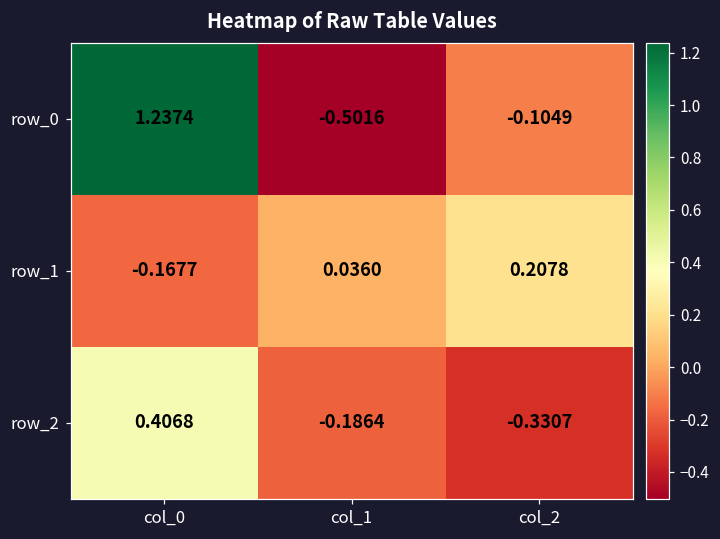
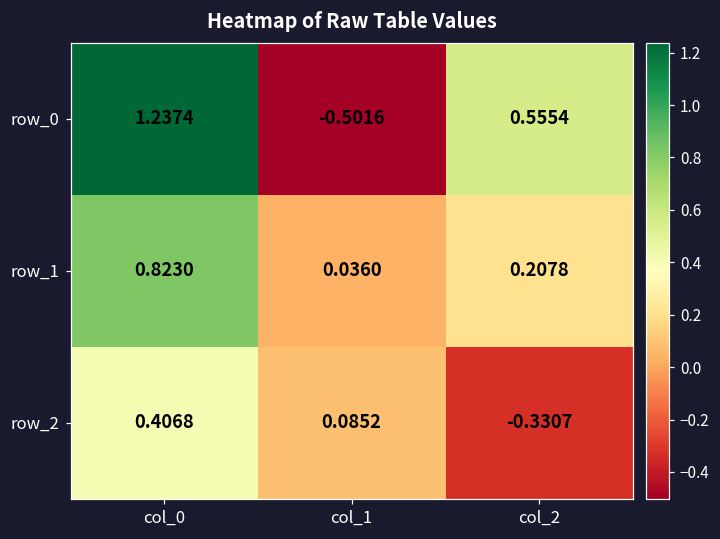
row_0, col_2: -0.1049 -> 0.5554
row_1, col_0: -0.1677 -> 0.8230
row_2, col_1: -0.1864 -> 0.0852
